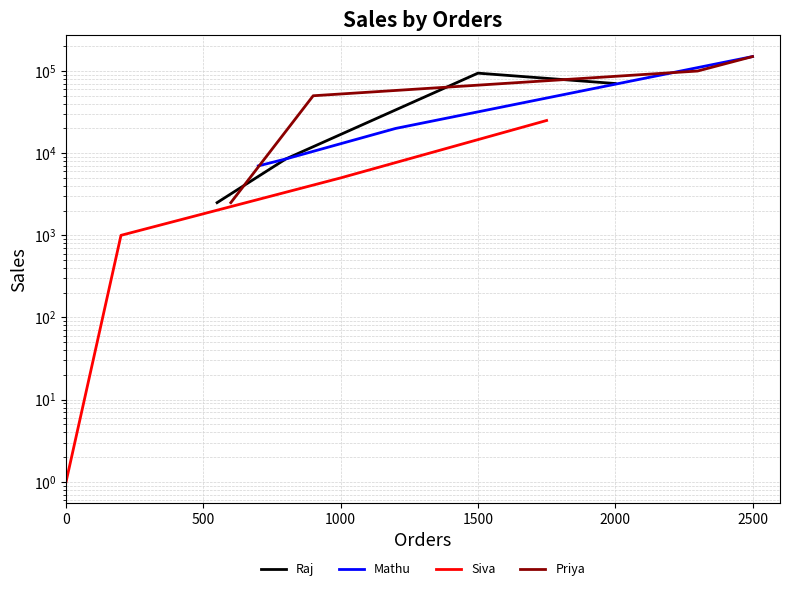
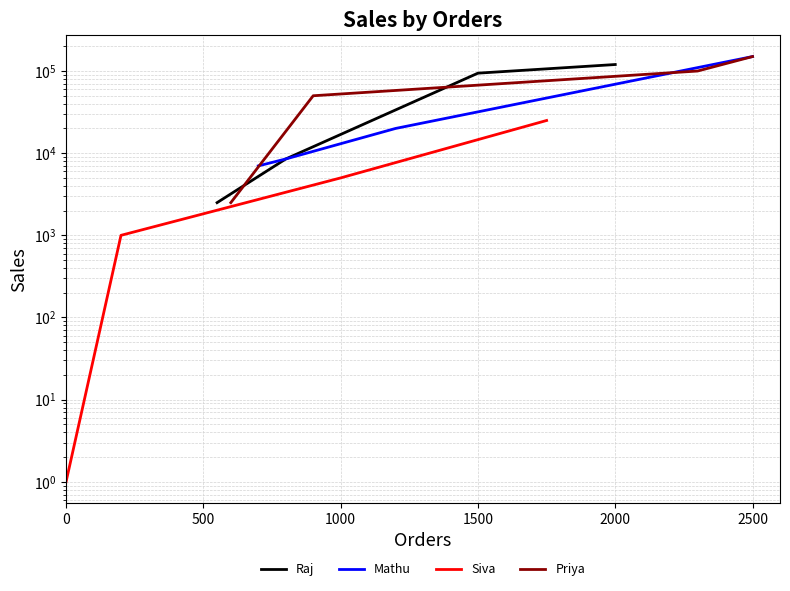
Raj, 2000: 70000 -> 120000
